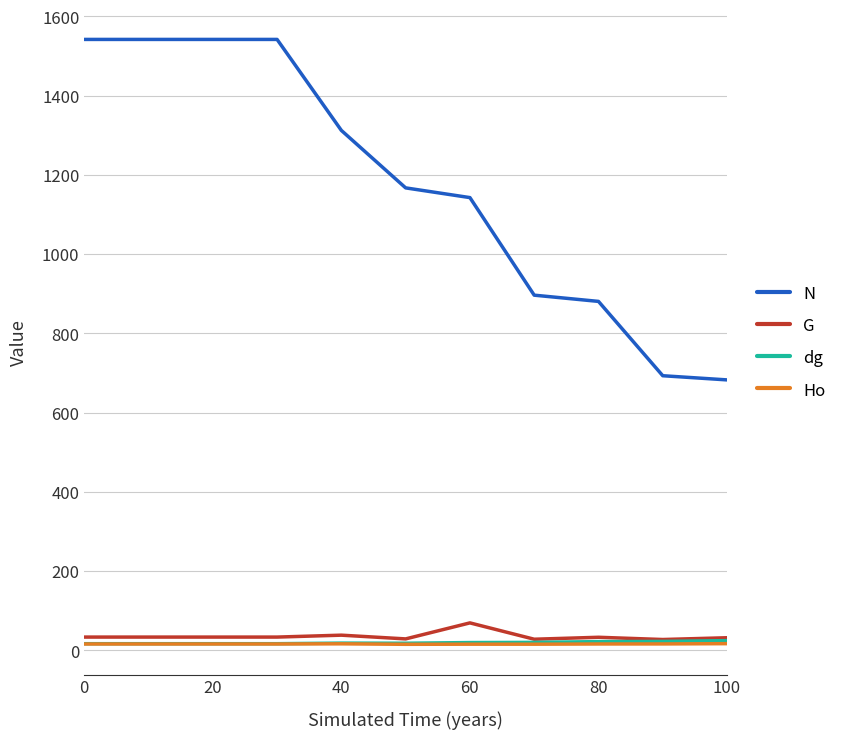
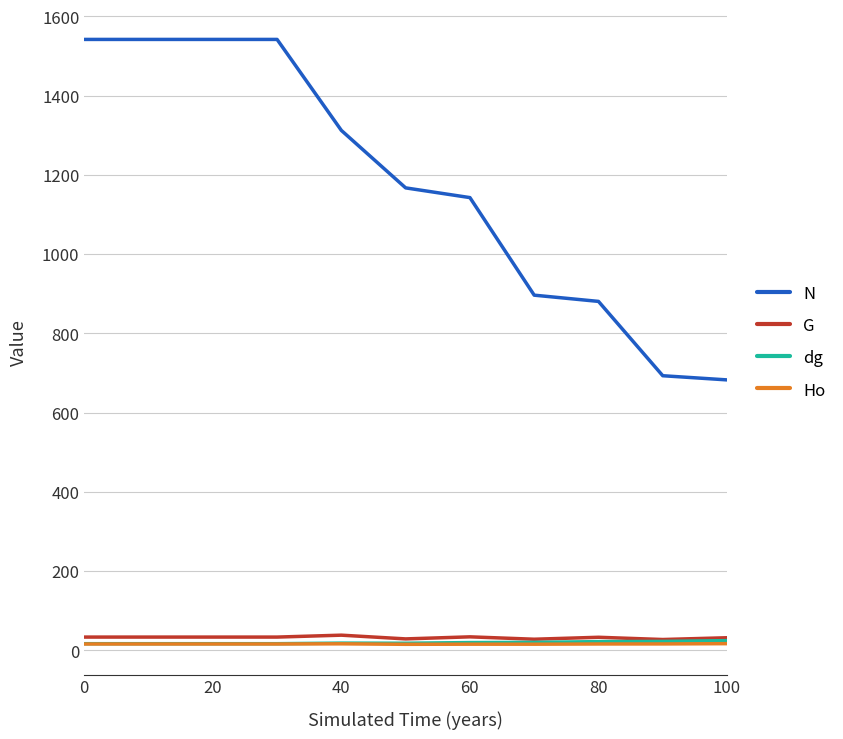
G, 60: 70 -> 30
